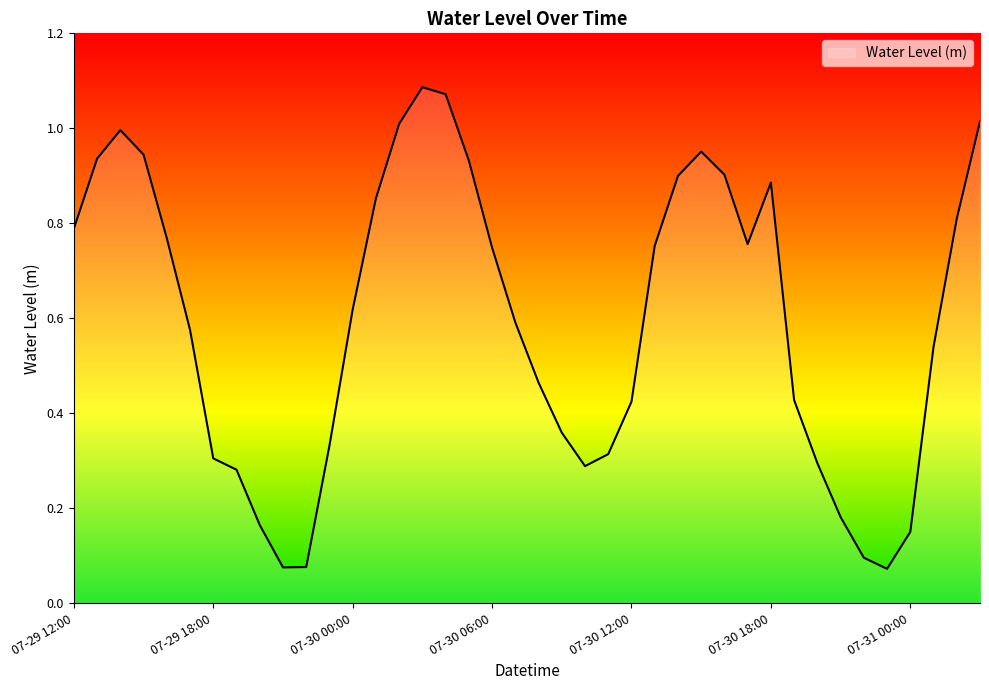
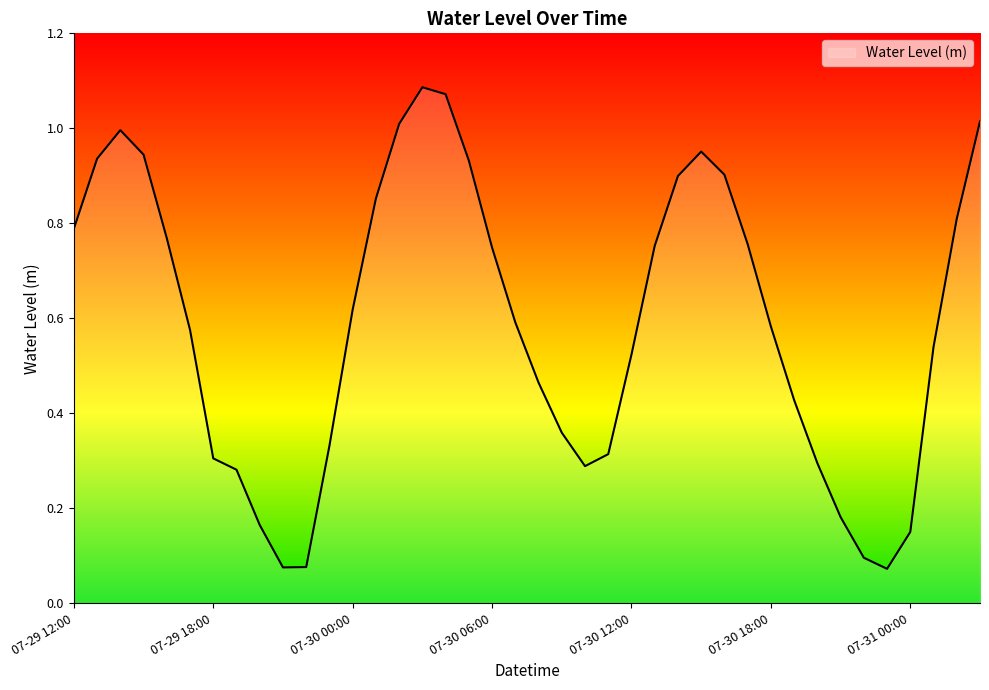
07-30 12:00: 0.42 -> 0.52
07-30 18:00: 0.89 -> 0.58
